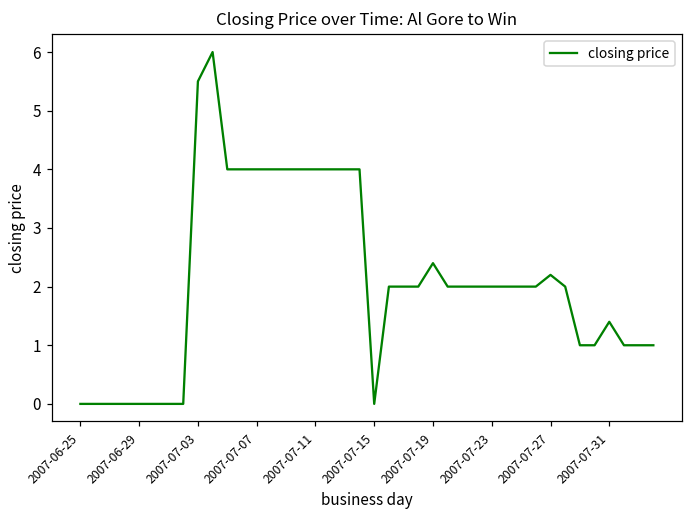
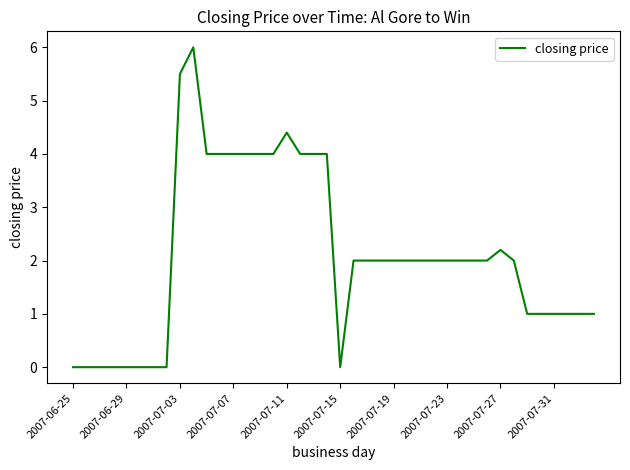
2007-07-11: 4.0 -> 4.4
2007-07-19: 2.4 -> 2.0
2007-07-31: 1.4 -> 1.0
